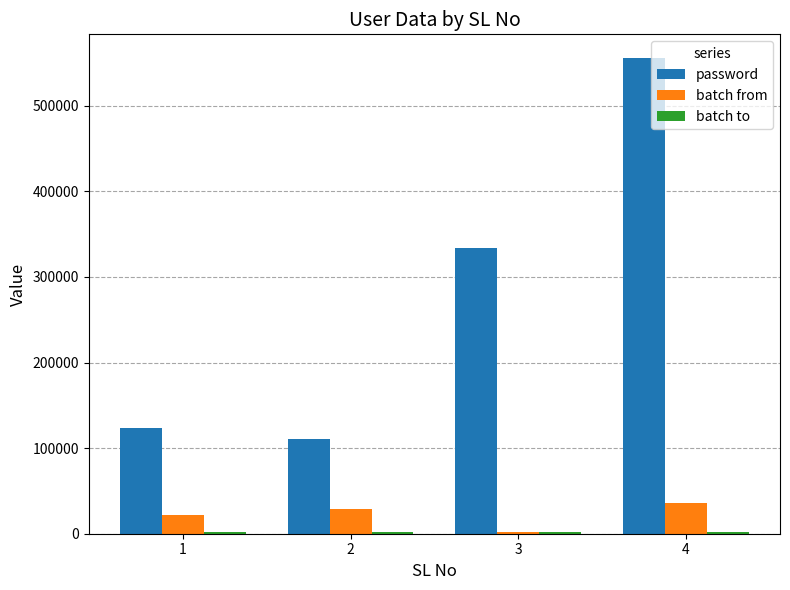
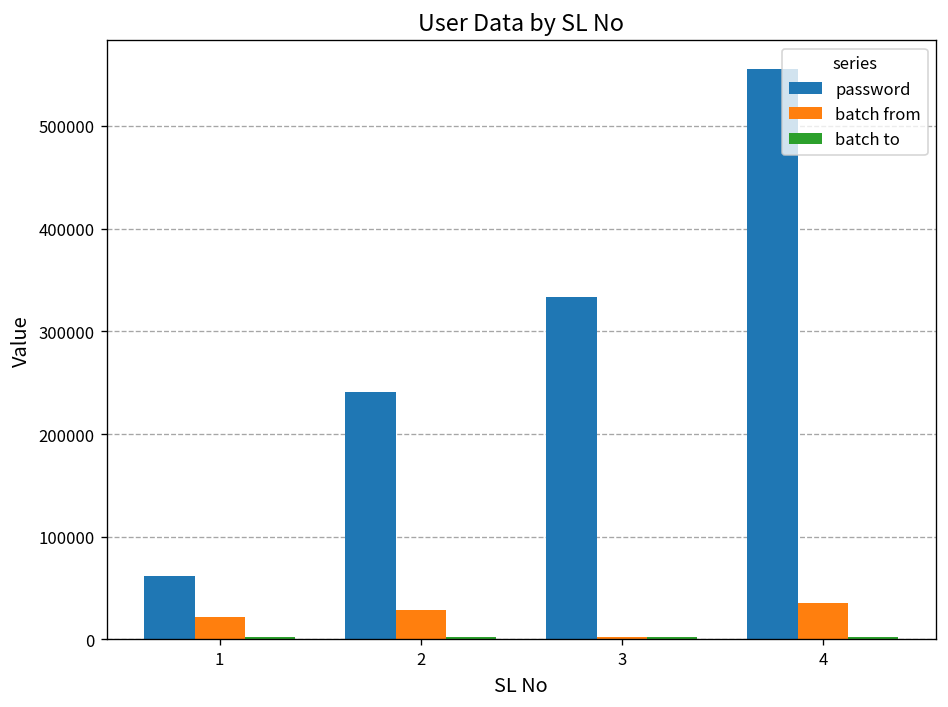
password, 1: 120000 -> 60000
password, 2: 110000 -> 240000
